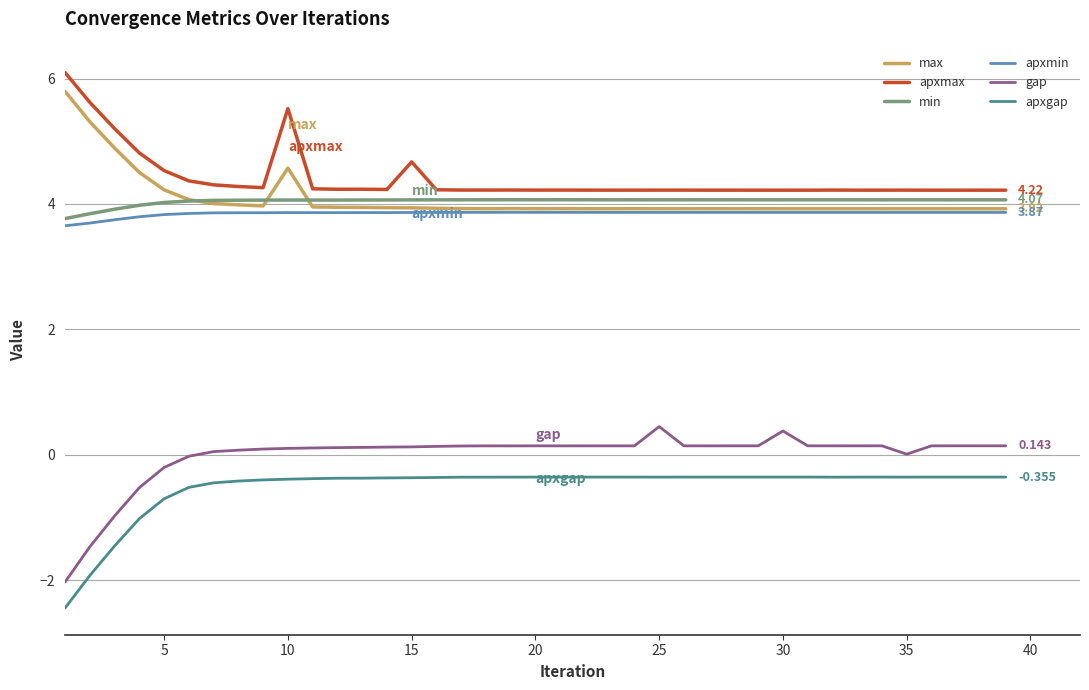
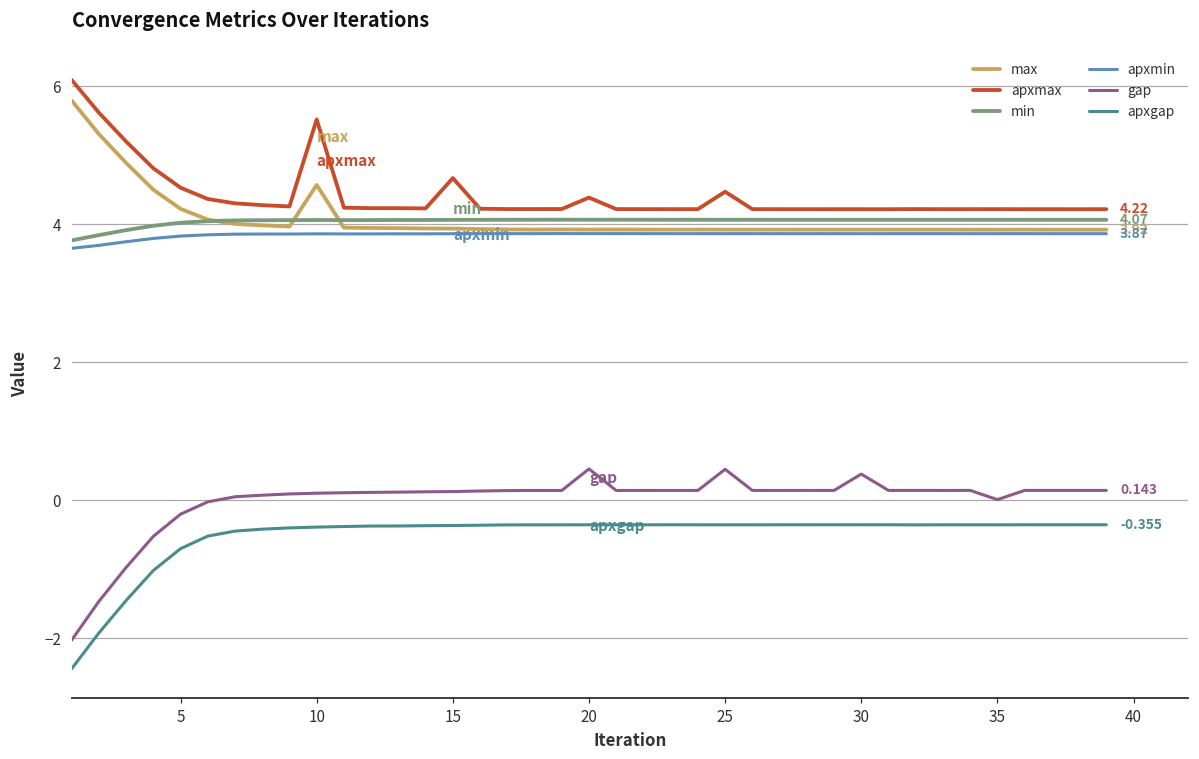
apxmax, 20: 4.2 -> 4.4
gap, 20: 0.1 -> 0.5
apxmax, 25: 4.2 -> 4.5
